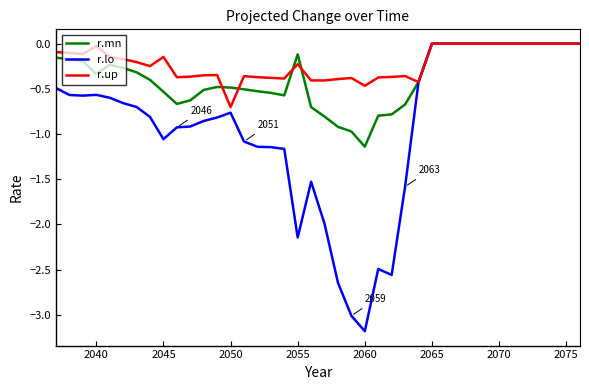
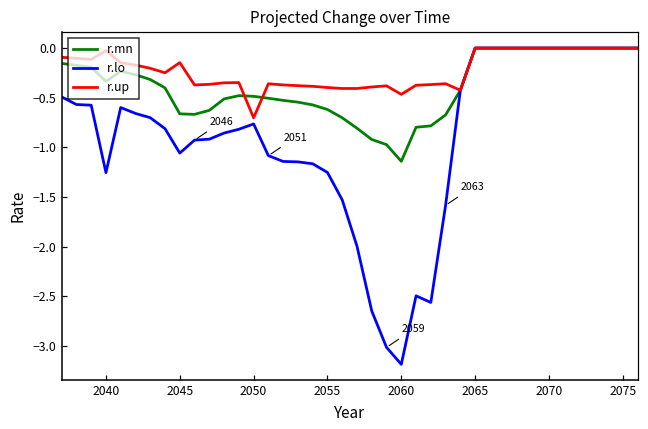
r.lo, 2040: -0.6 -> -1.3
r.mn, 2045: -0.5 -> -0.7
r.mn, 2055: -0.1 -> -0.6
r.lo, 2055: -2.1 -> -1.3
r.up, 2055: -0.2 -> -0.4
